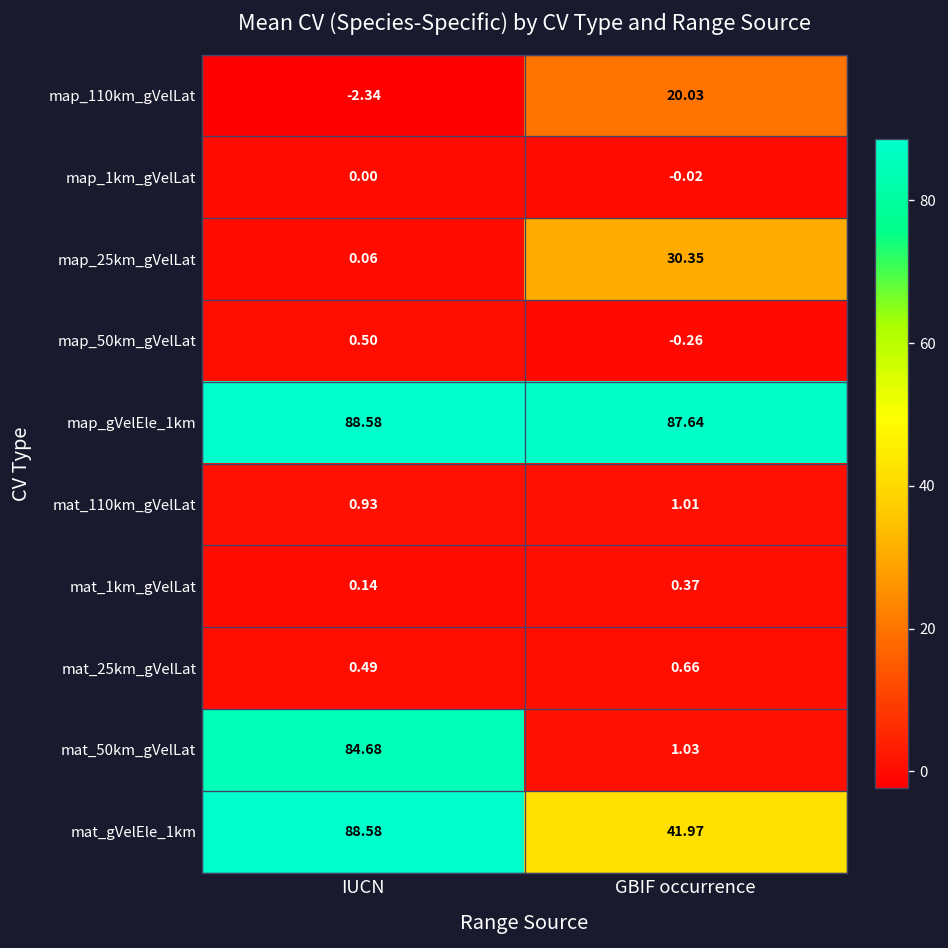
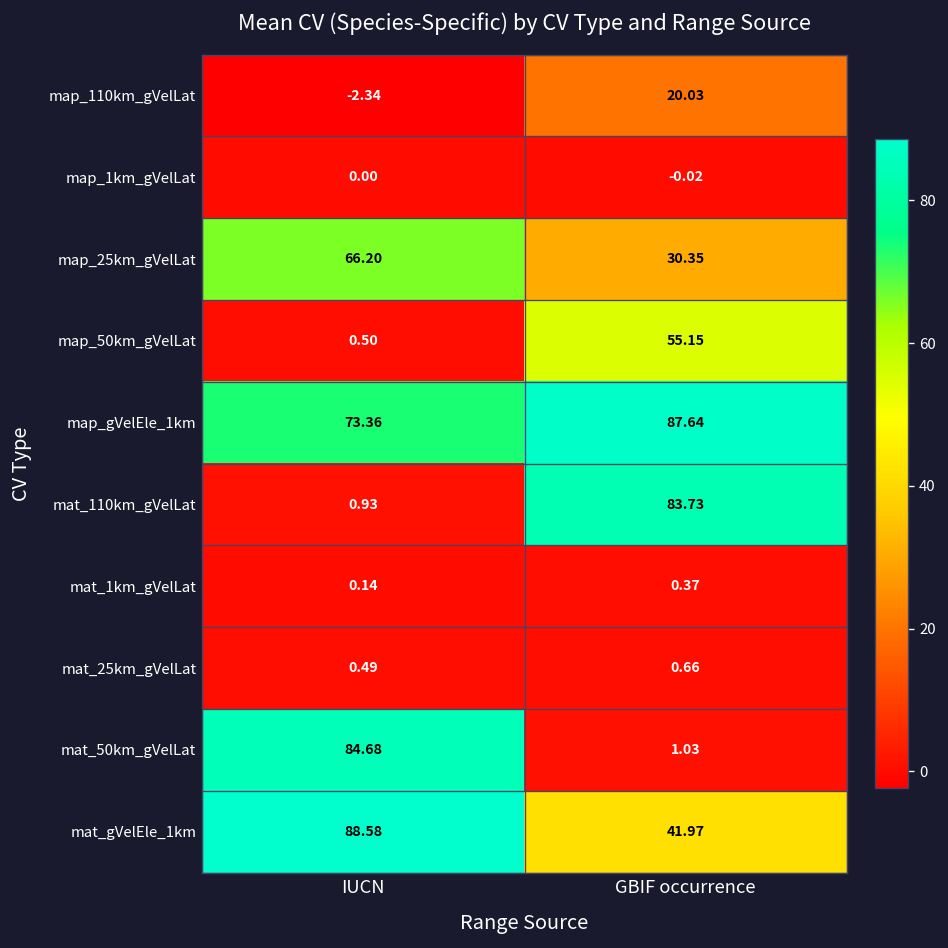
map_25km_gVelLat, IUCN: 0.06 -> 66.20
map_50km_gVelLat, GBIF occurrence: -0.26 -> 55.15
map_gVelEle_1km, IUCN: 88.58 -> 73.36
mat_110km_gVelLat, GBIF occurrence: 1.01 -> 83.73
